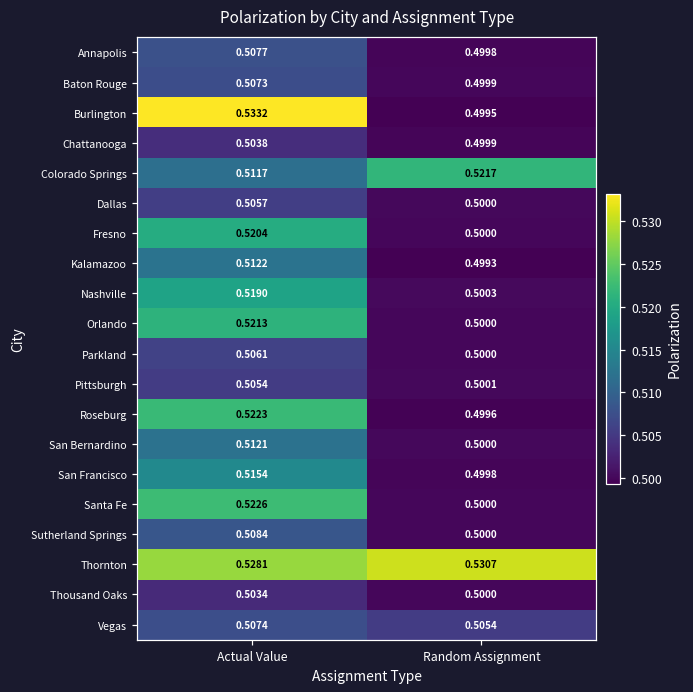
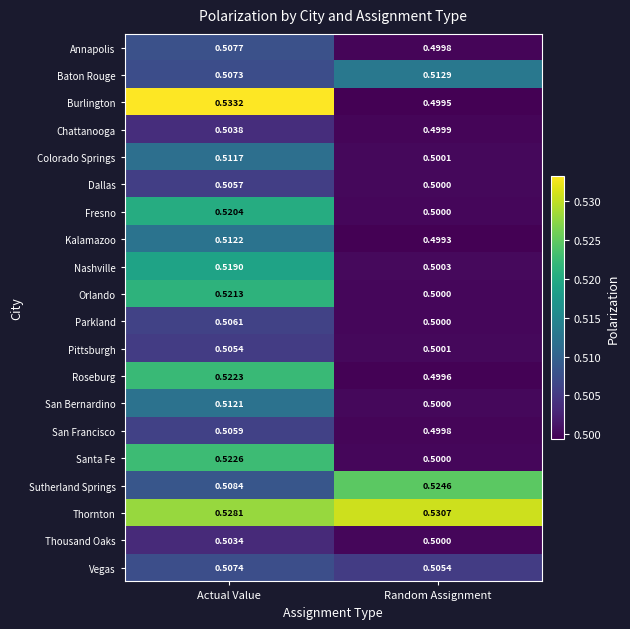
Baton Rouge, Random Assignment: 0.4999 -> 0.5129
Colorado Springs, Random Assignment: 0.5217 -> 0.5001
San Francisco, Actual Value: 0.5154 -> 0.5059
Sutherland Springs, Random Assignment: 0.5000 -> 0.5246
